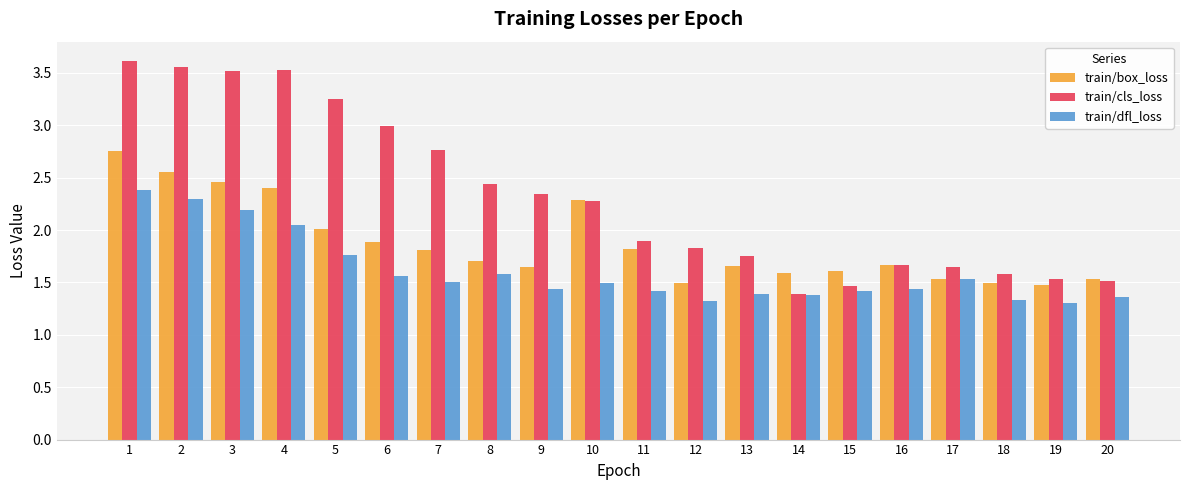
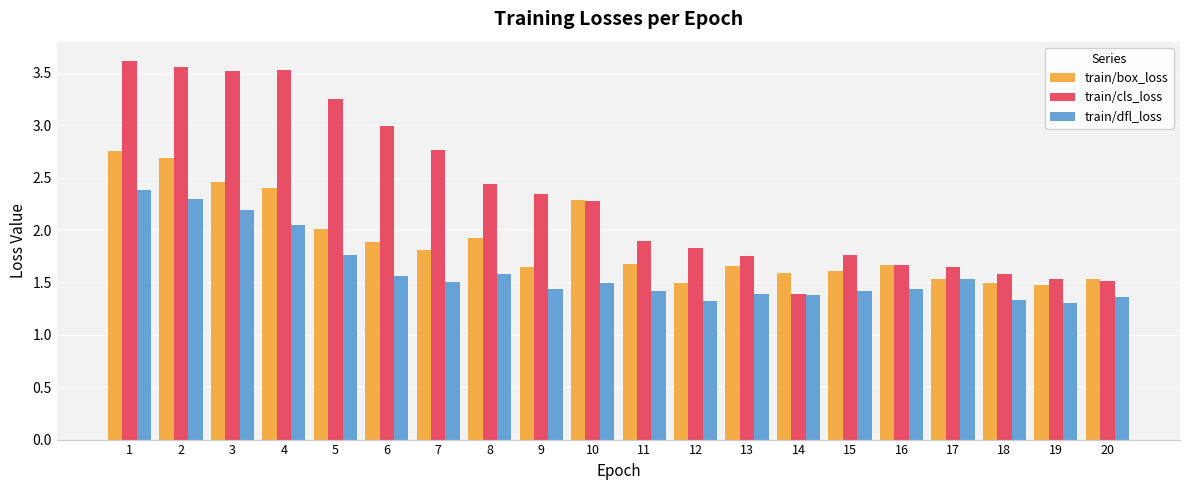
train/box_loss, 2: 2.55 -> 2.69
train/box_loss, 8: 1.70 -> 1.92
train/box_loss, 11: 1.82 -> 1.67
train/cls_loss, 15: 1.46 -> 1.77
